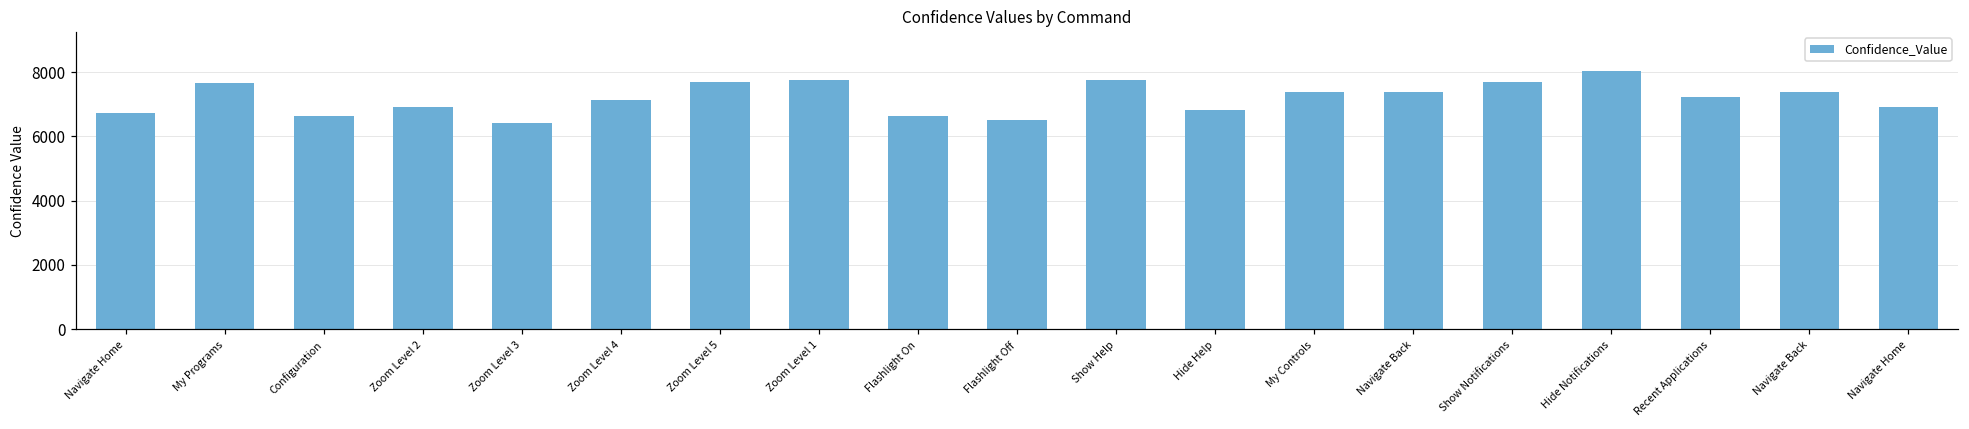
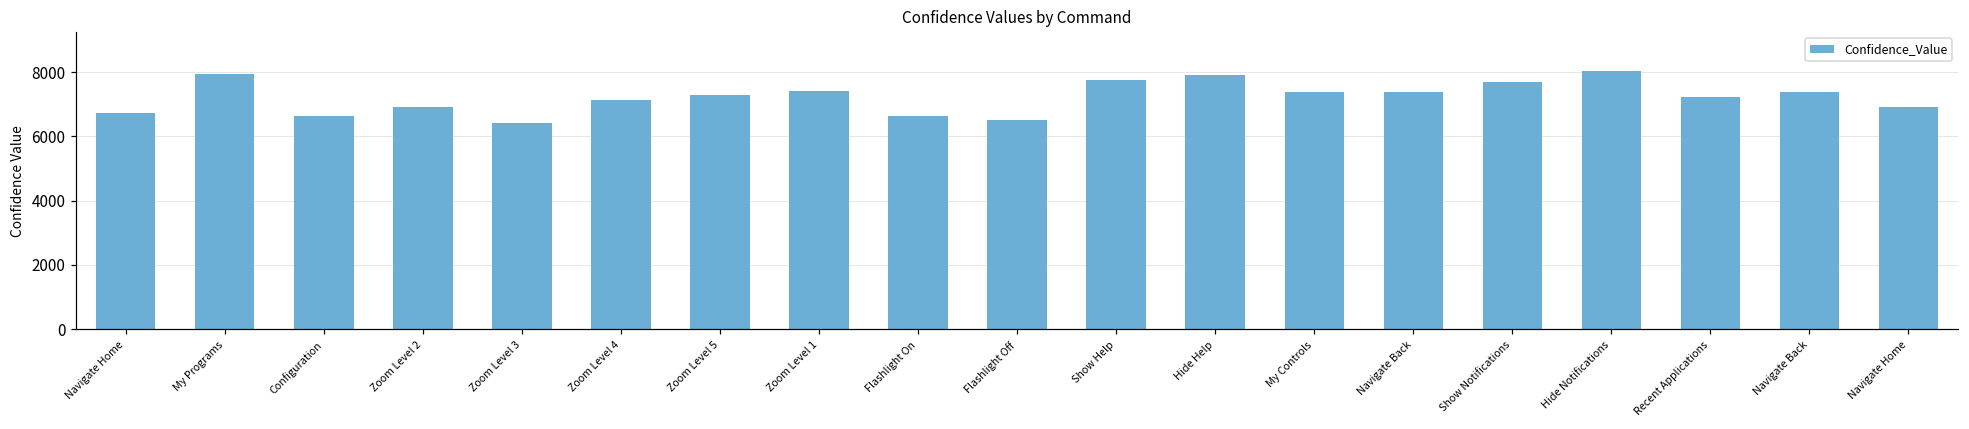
My Programs: 7700 -> 7900
Zoom Level 5: 7700 -> 7300
Zoom Level 1: 7800 -> 7400
Hide Help: 6800 -> 7900
